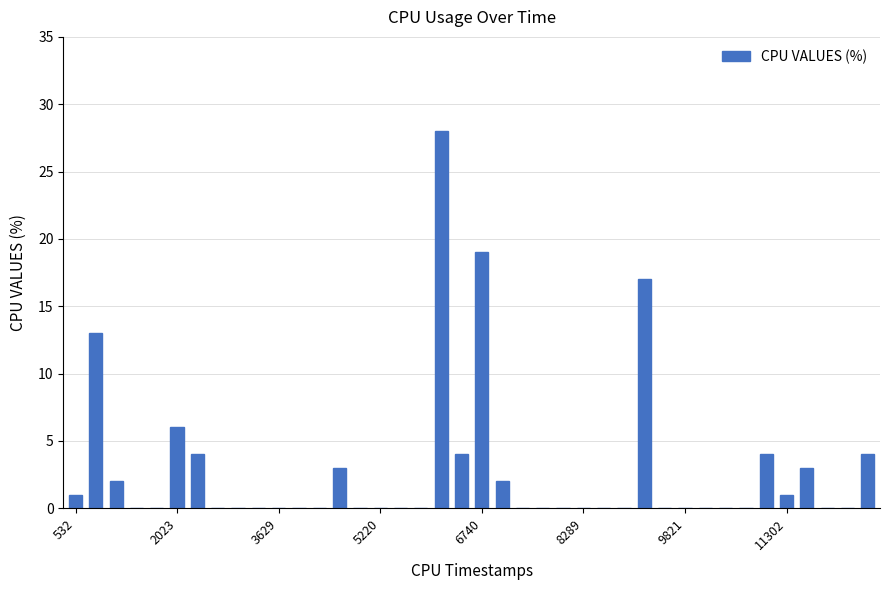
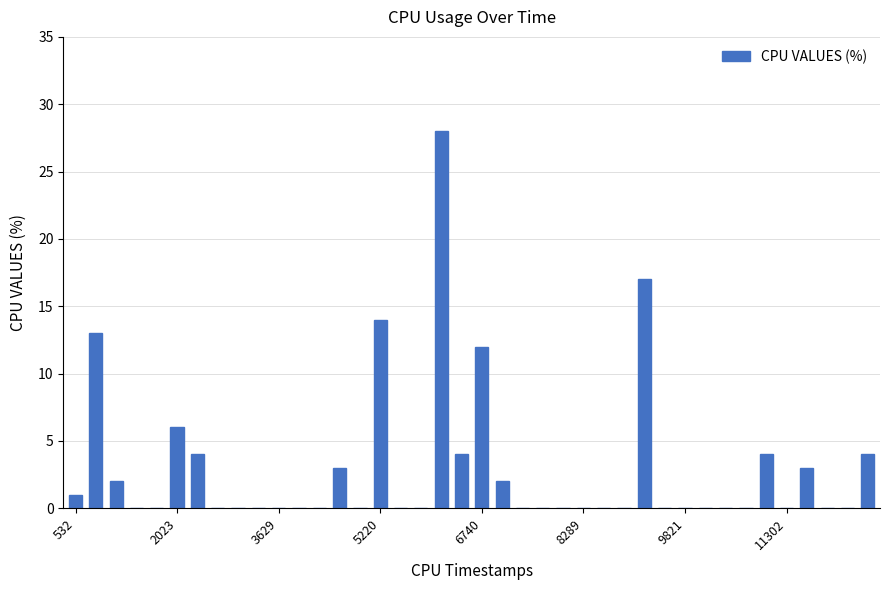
5220: 0 -> 14
6740: 19 -> 12
11302: 1 -> 0
